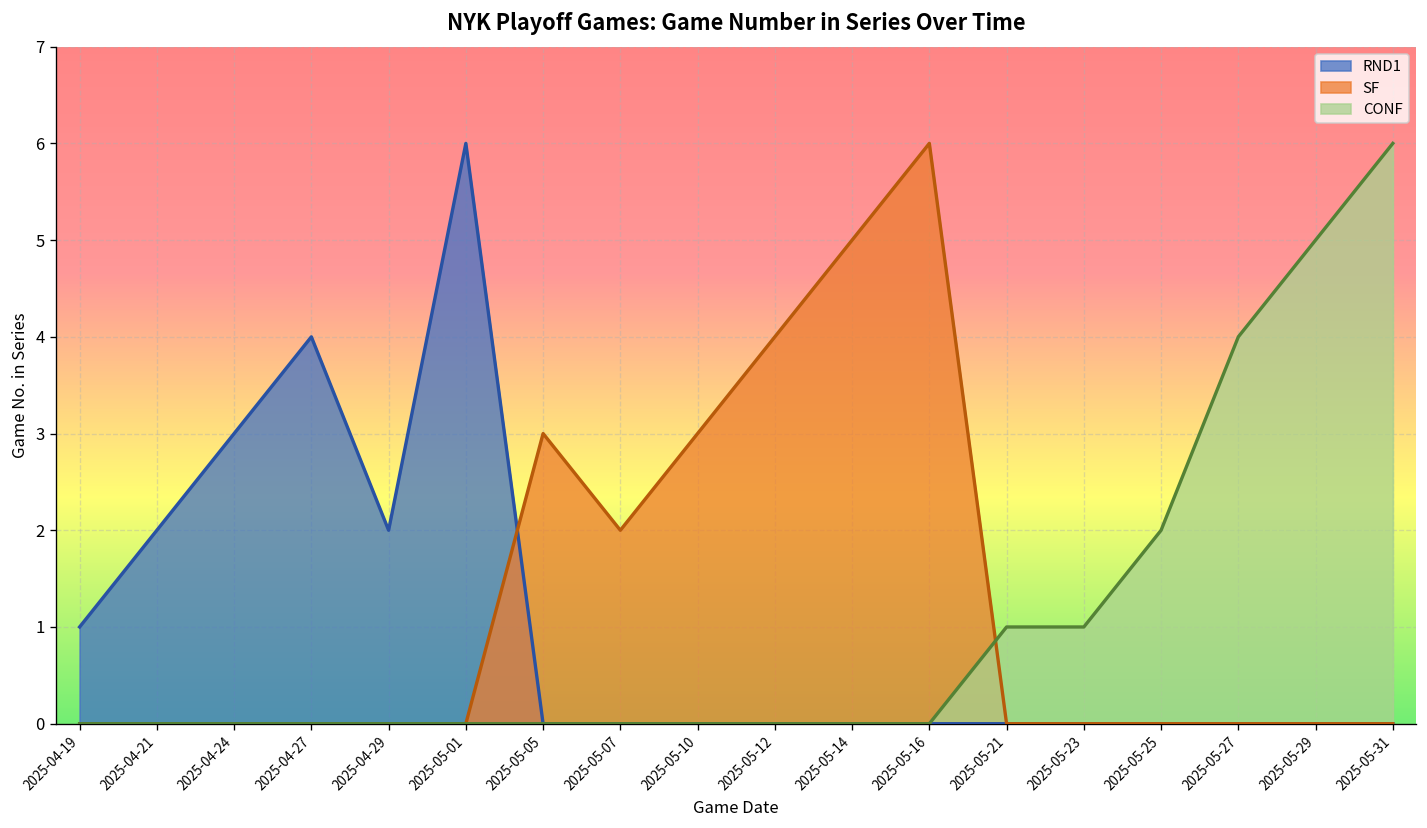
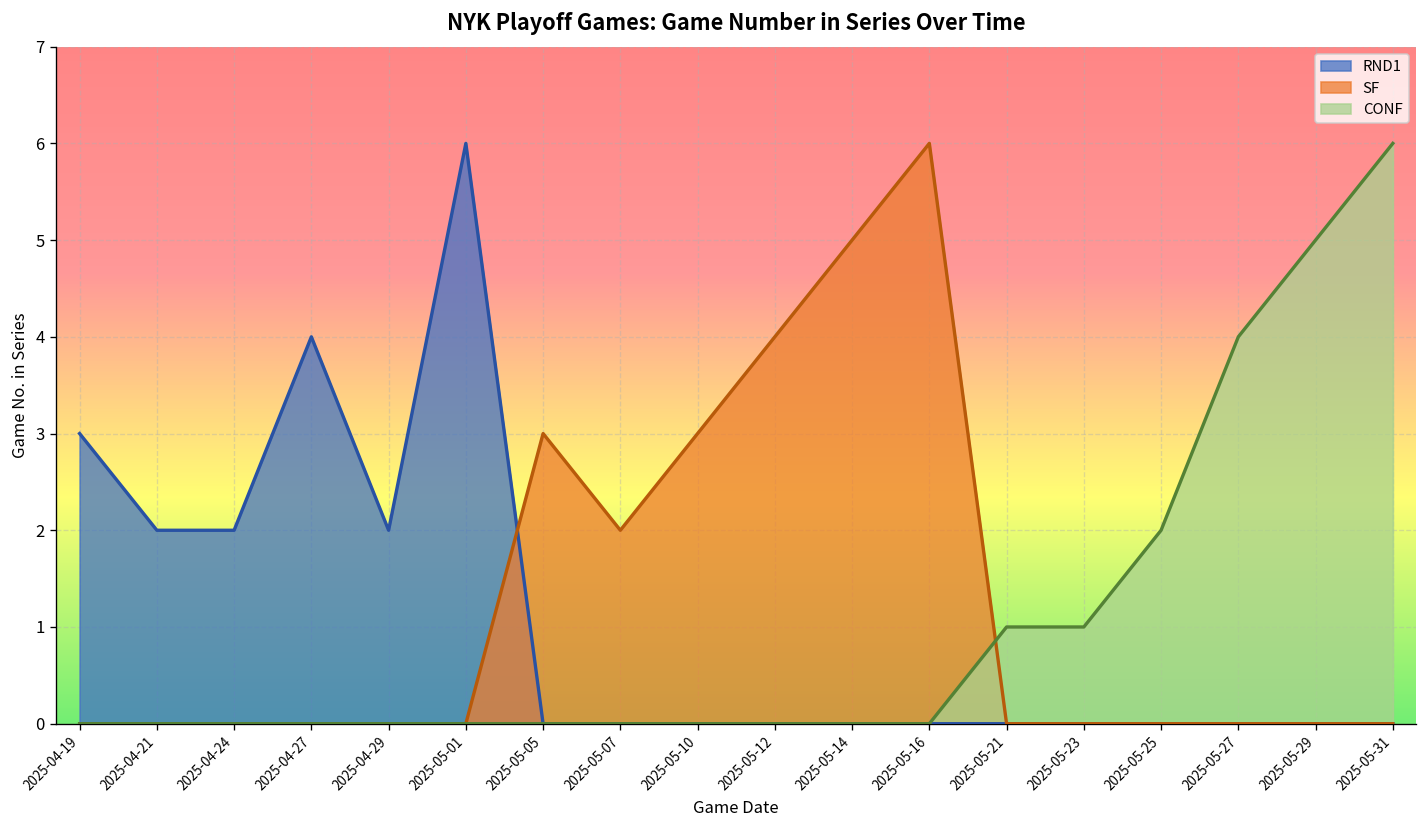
RND1, 2025-04-19: 1 -> 3
RND1, 2025-04-24: 3 -> 2
